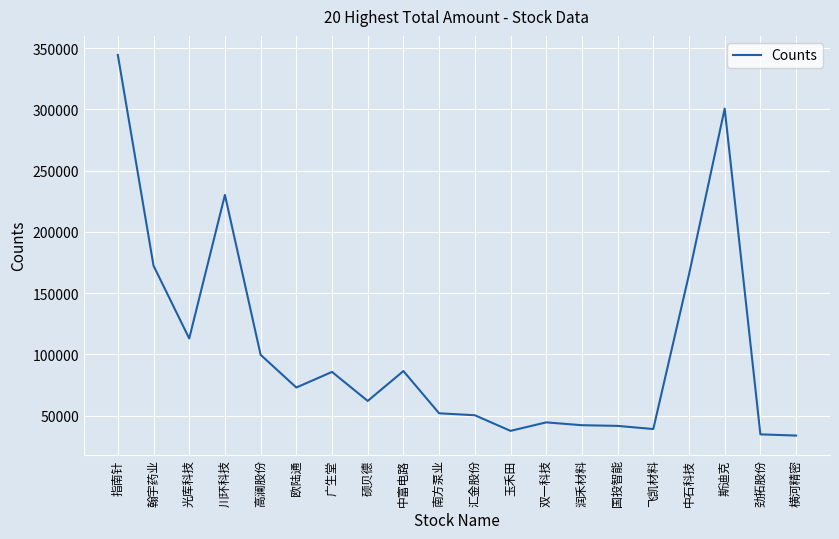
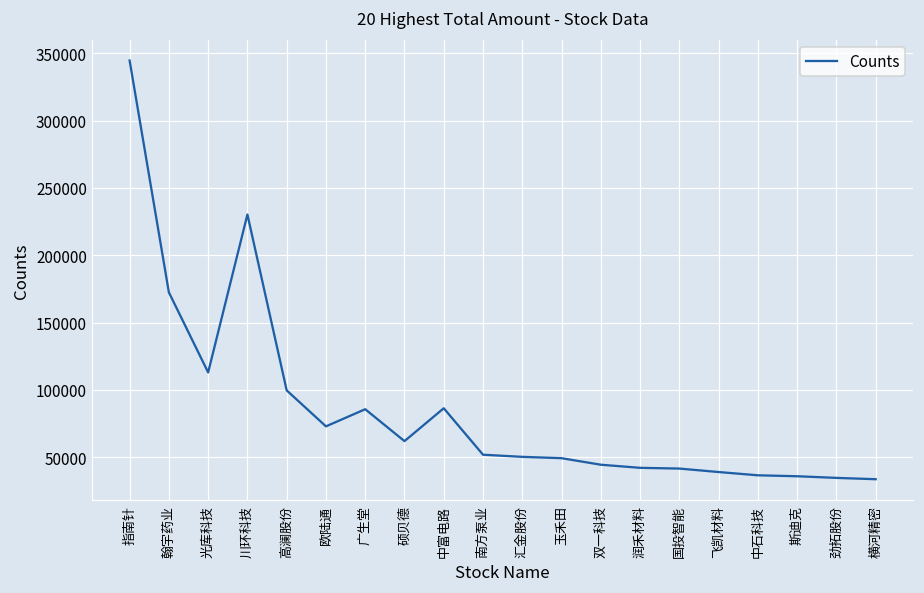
玉禾田: 37000 -> 49000
中石科技: 165000 -> 37000
斯迪克: 301000 -> 36000
